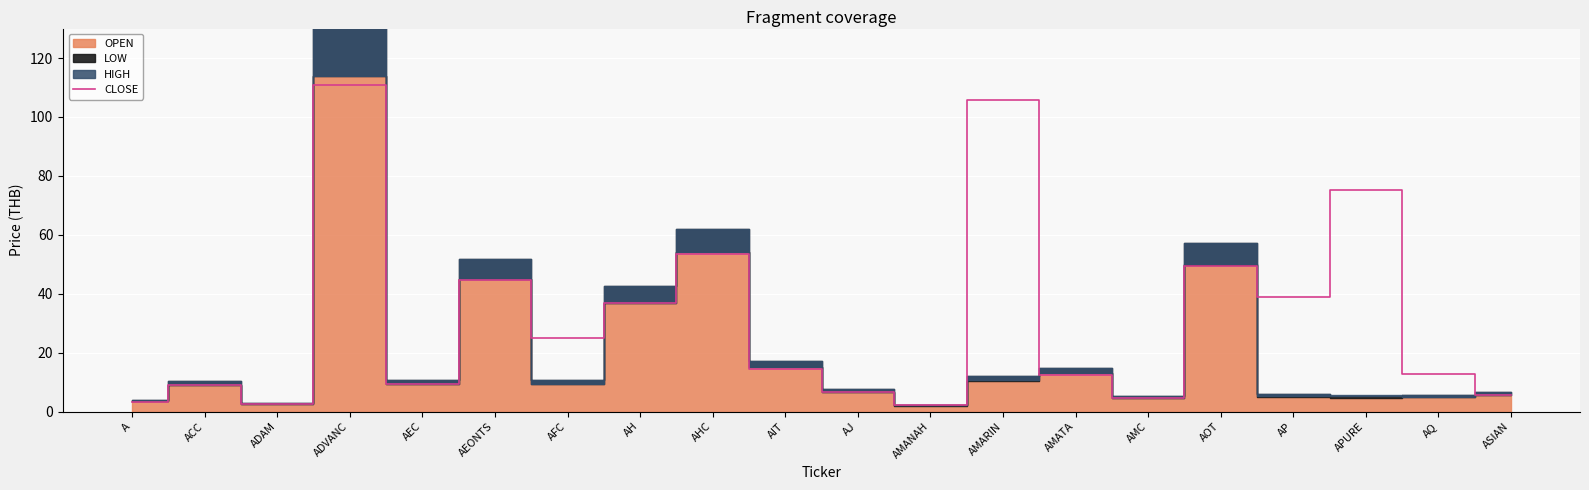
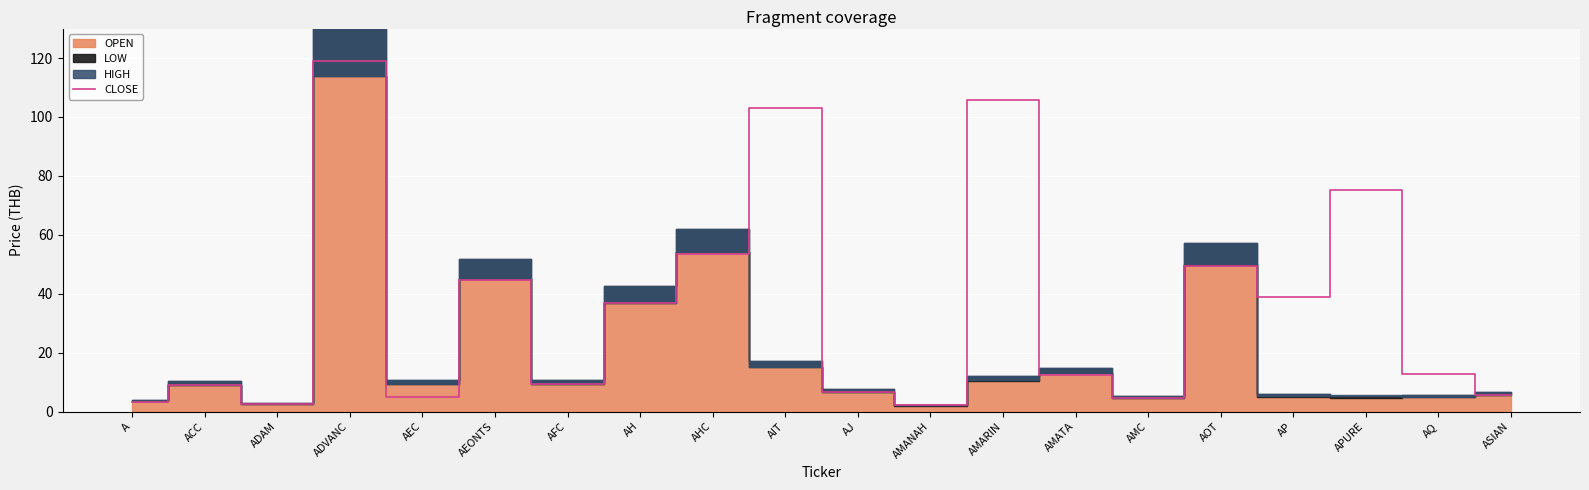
CLOSE, ADVANC: 111 -> 119
CLOSE, AEC: 9 -> 5
CLOSE, AFC: 25 -> 9
CLOSE, AIT: 15 -> 103
